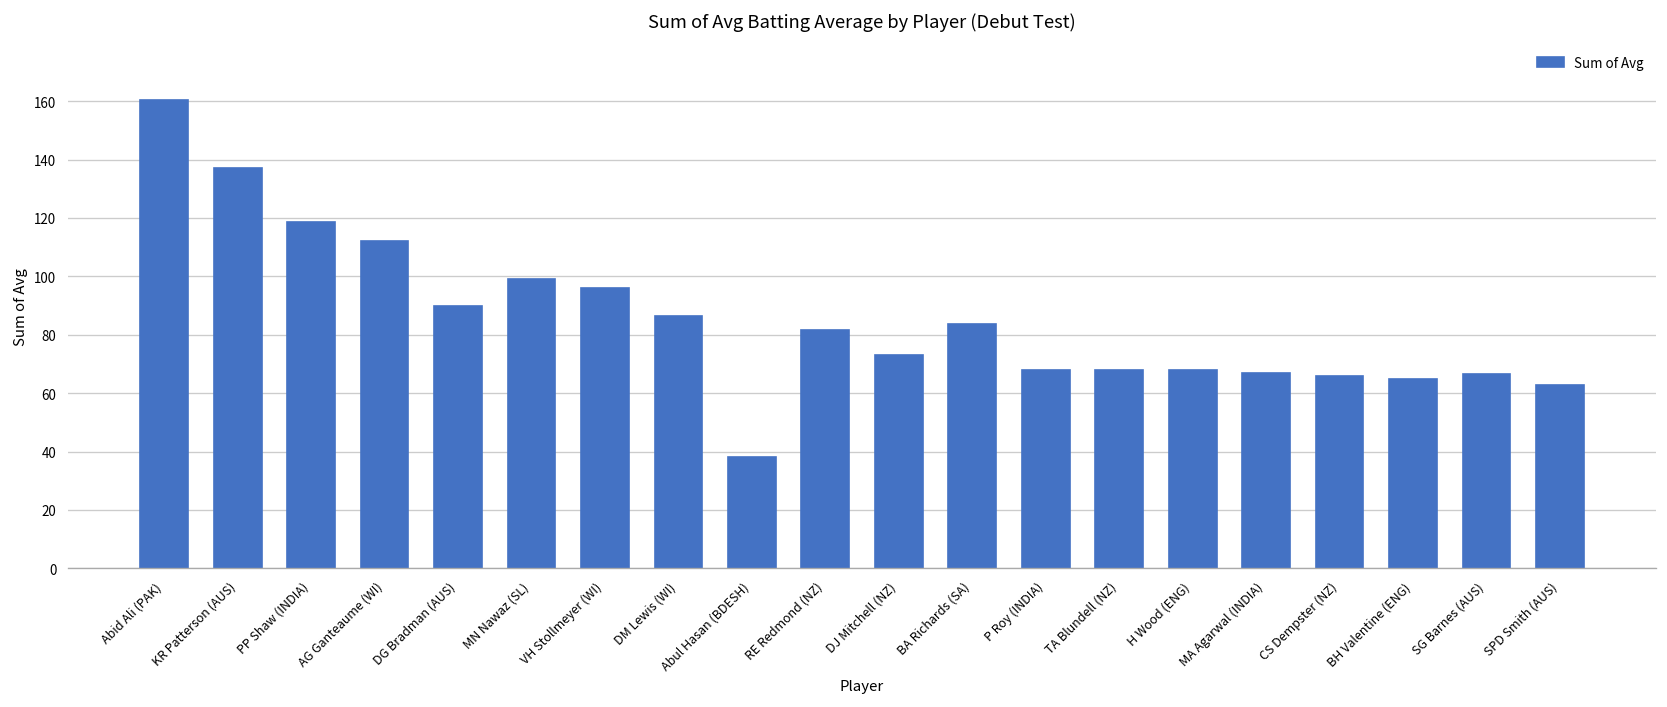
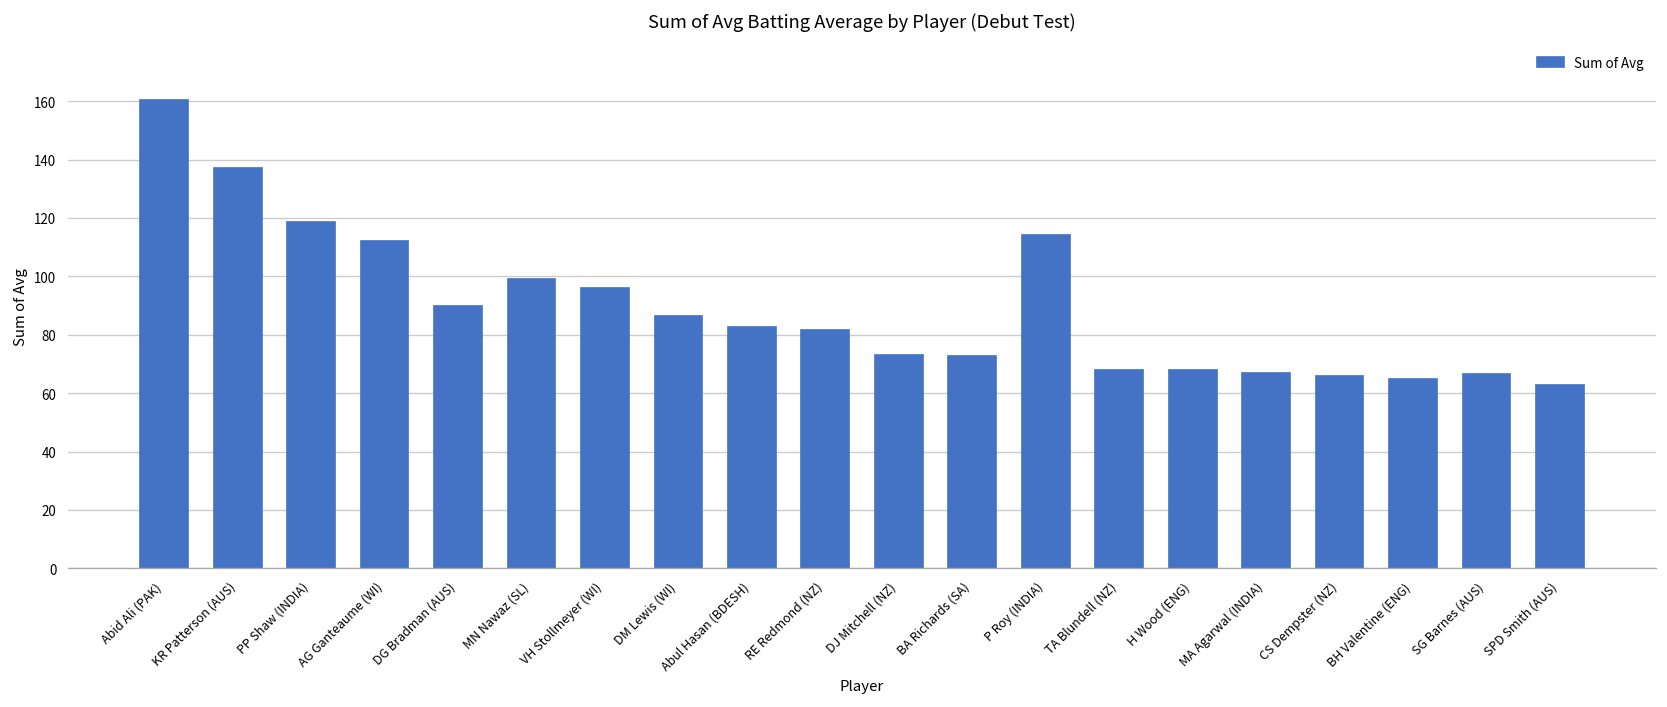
Abul Hasan (BDESH): 38 -> 83
BA Richards (SA): 84 -> 73
P Roy (INDIA): 68 -> 114
